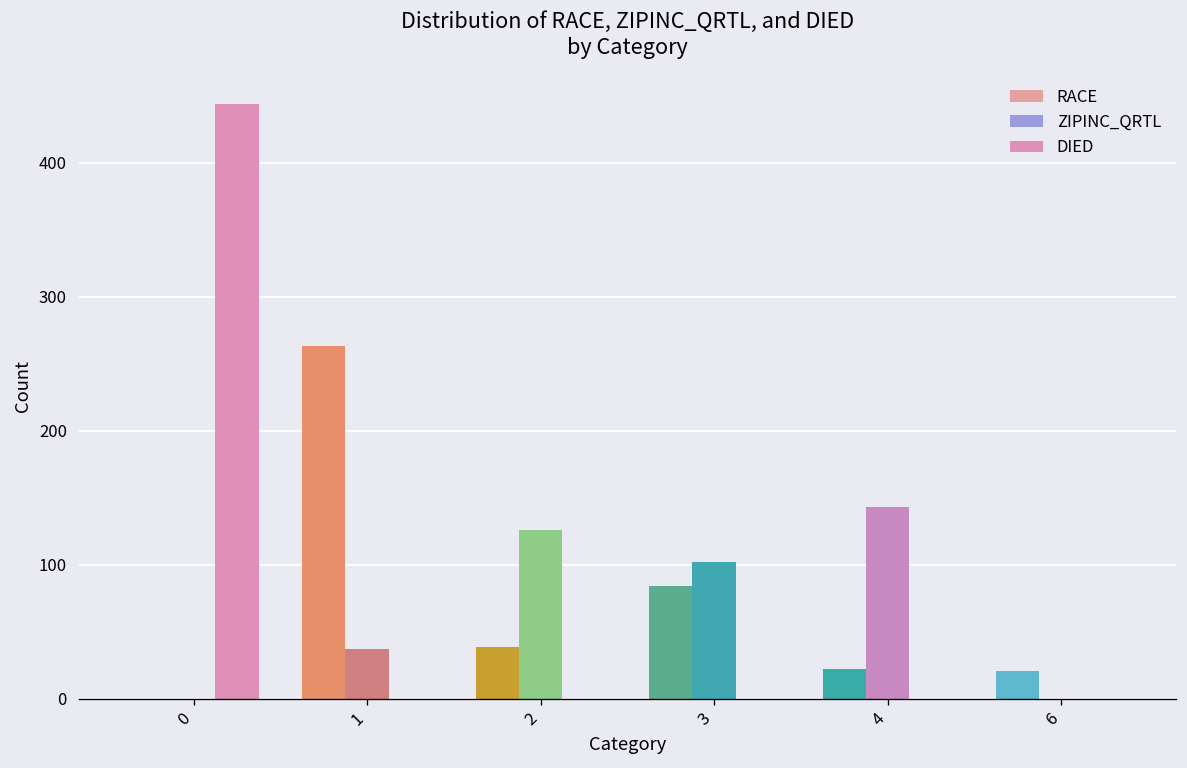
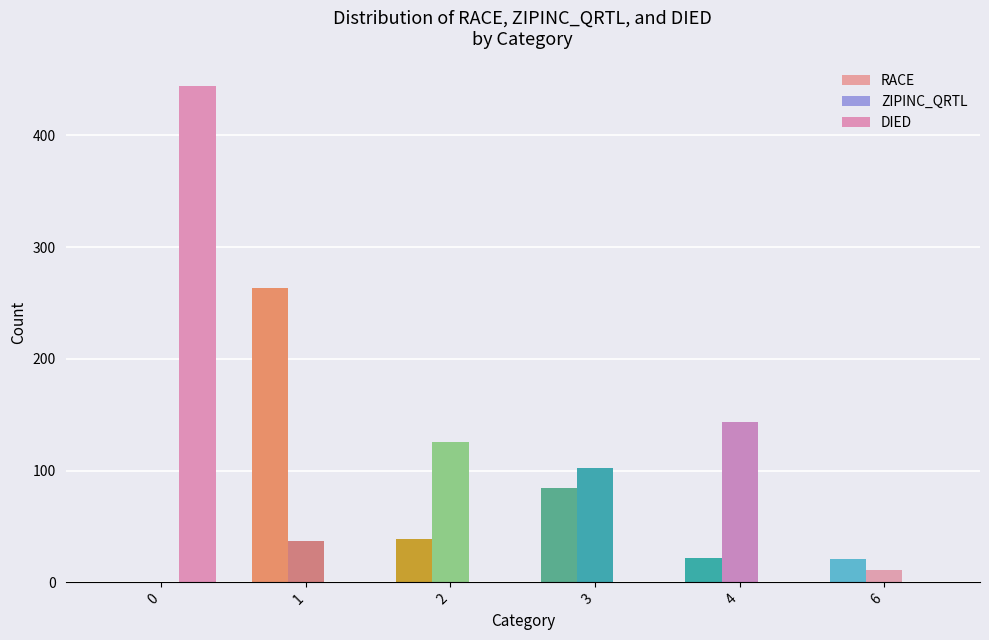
ZIPINC_QRTL, 6: 0 -> 11
